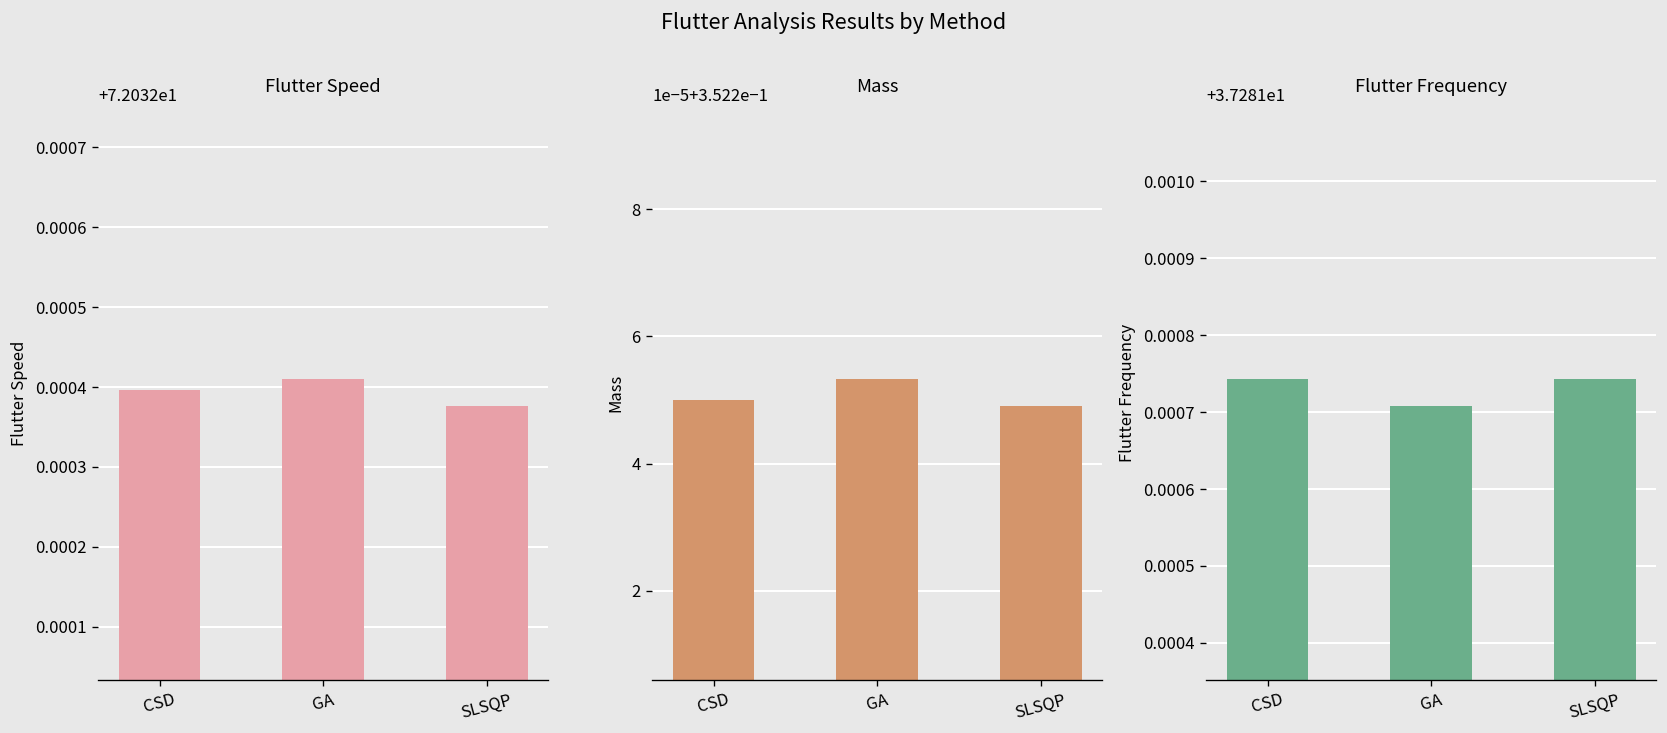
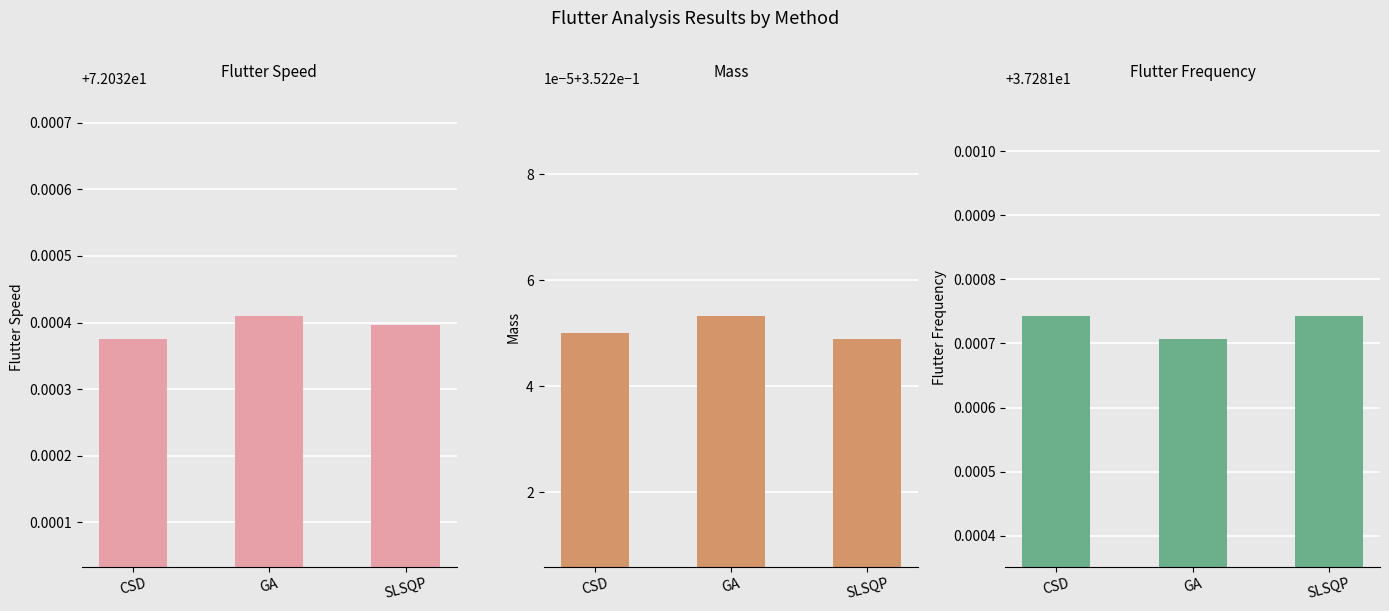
Flutter Speed, CSD: 72.03240 -> 72.03238
Flutter Speed, SLSQP: 72.03238 -> 72.03240
